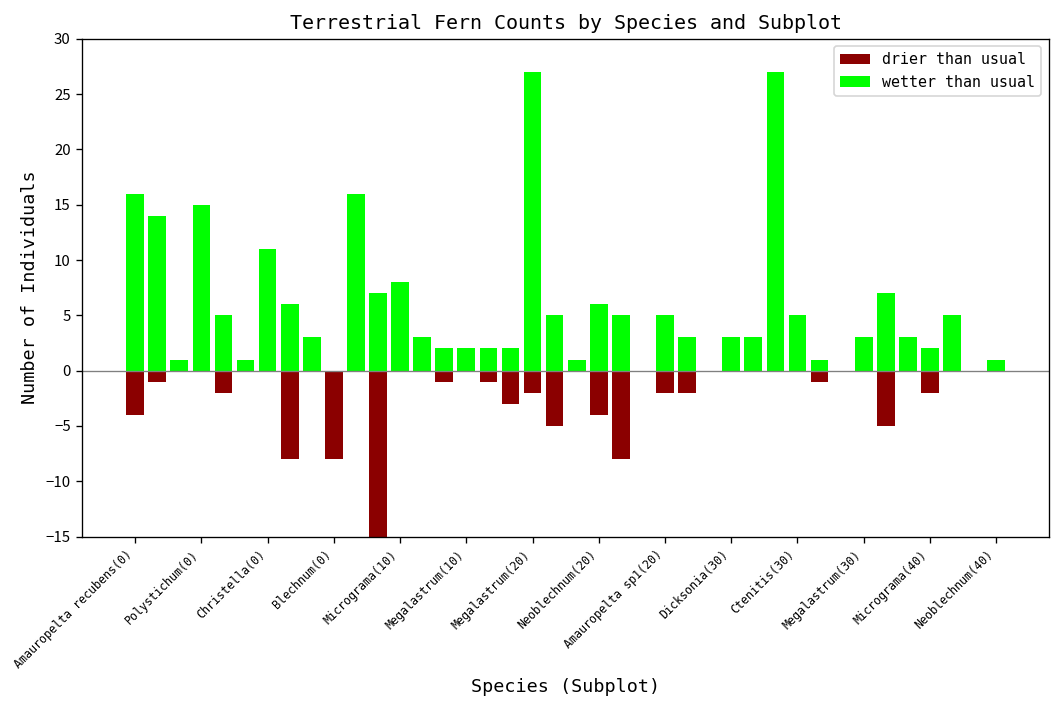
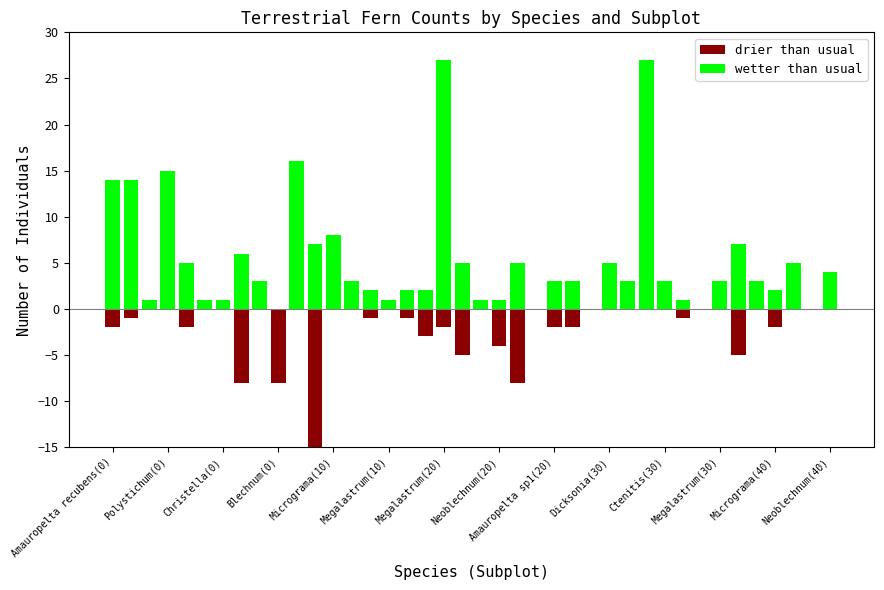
drier than usual, Amauropelta recubens(0): -4 -> -2
wetter than usual, Amauropelta recubens(0): 16 -> 14
wetter than usual, Christella(0): 11 -> 1
wetter than usual, Megalastrum(10): 2 -> 1
wetter than usual, Neoblechnum(20): 6 -> 1
wetter than usual, Amauropelta sp1(20): 5 -> 3
wetter than usual, Dicksonia(30): 3 -> 5
wetter than usual, Ctenitis(30): 5 -> 3
wetter than usual, Neoblechnum(40): 1 -> 4
